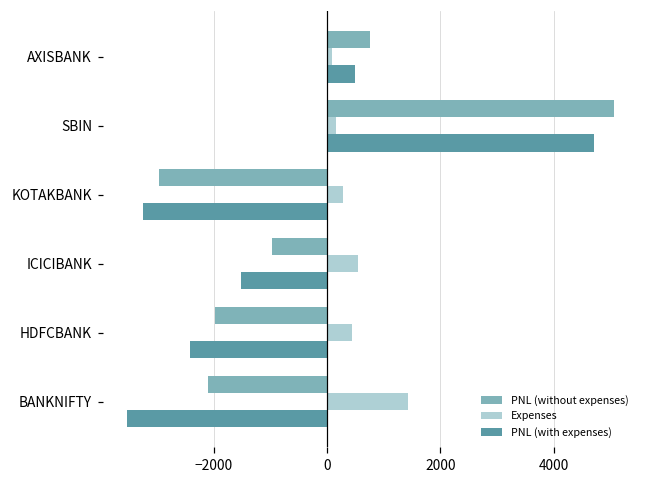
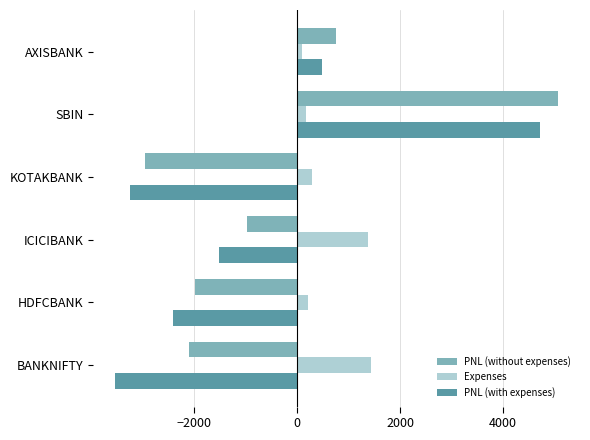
Expenses, ICICIBANK: 500 -> 1400
Expenses, HDFCBANK: 400 -> 200
